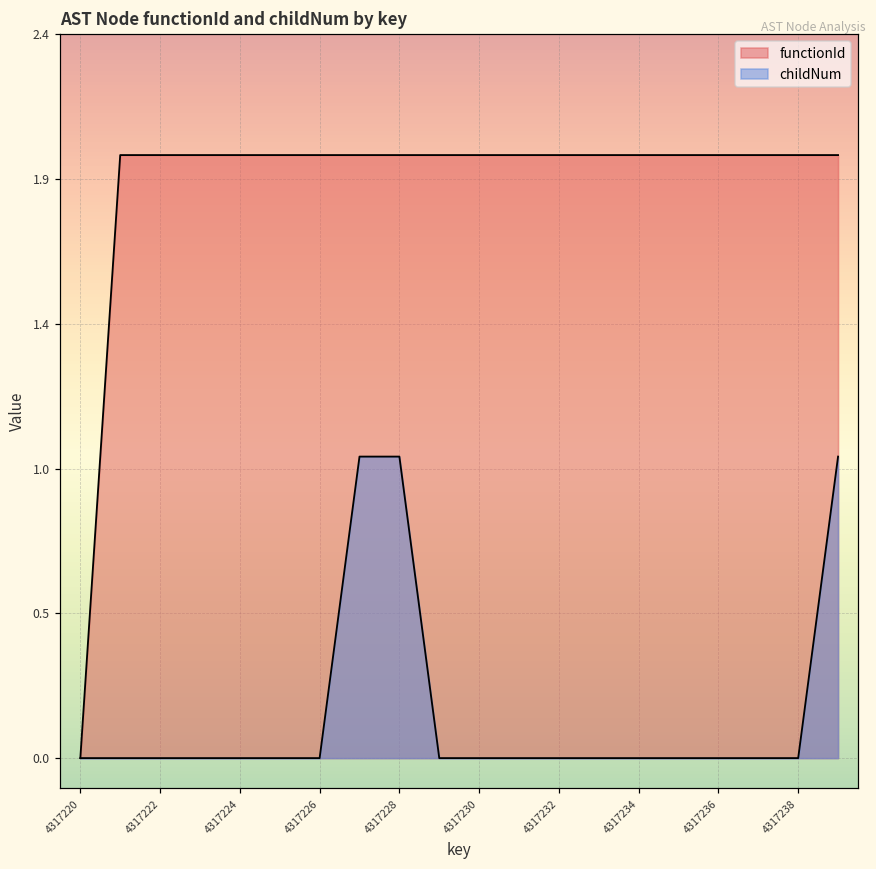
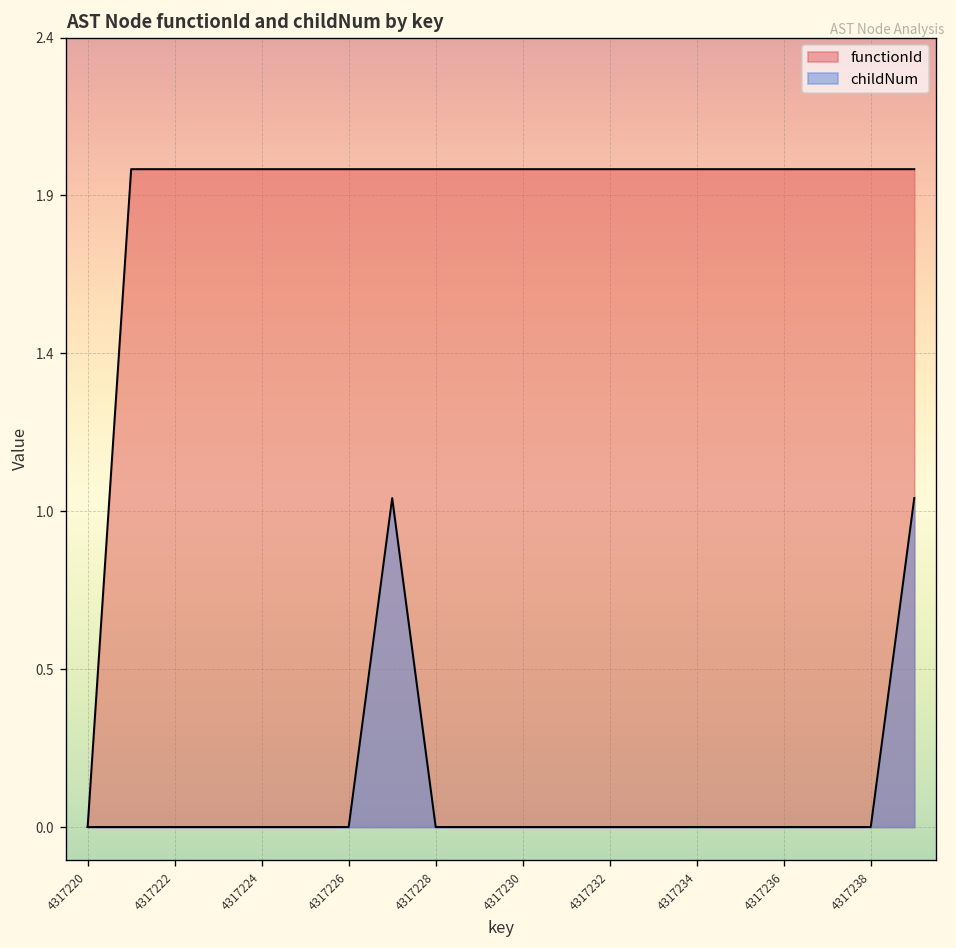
childNum, 4317228: 1 -> 0
